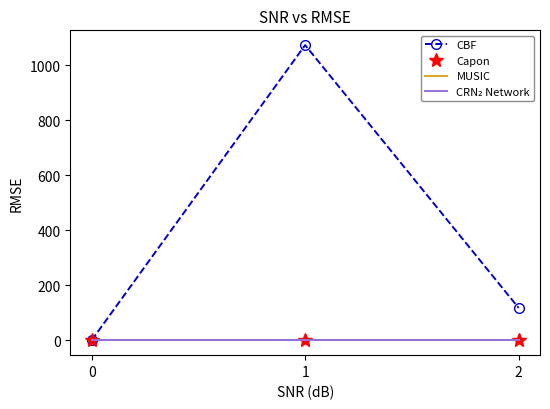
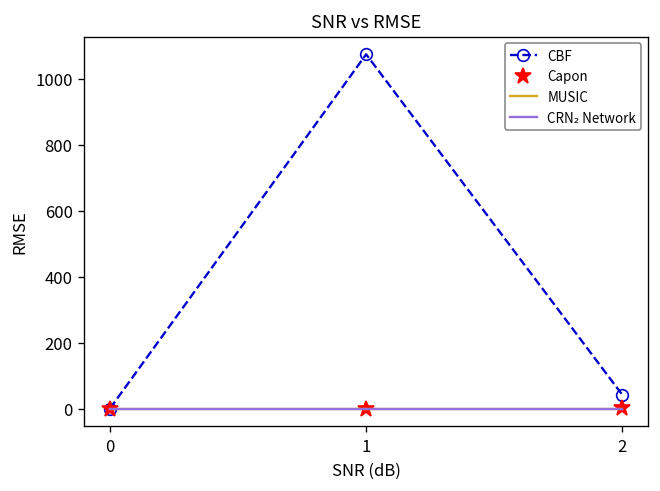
CBF, 2: 120 -> 40
